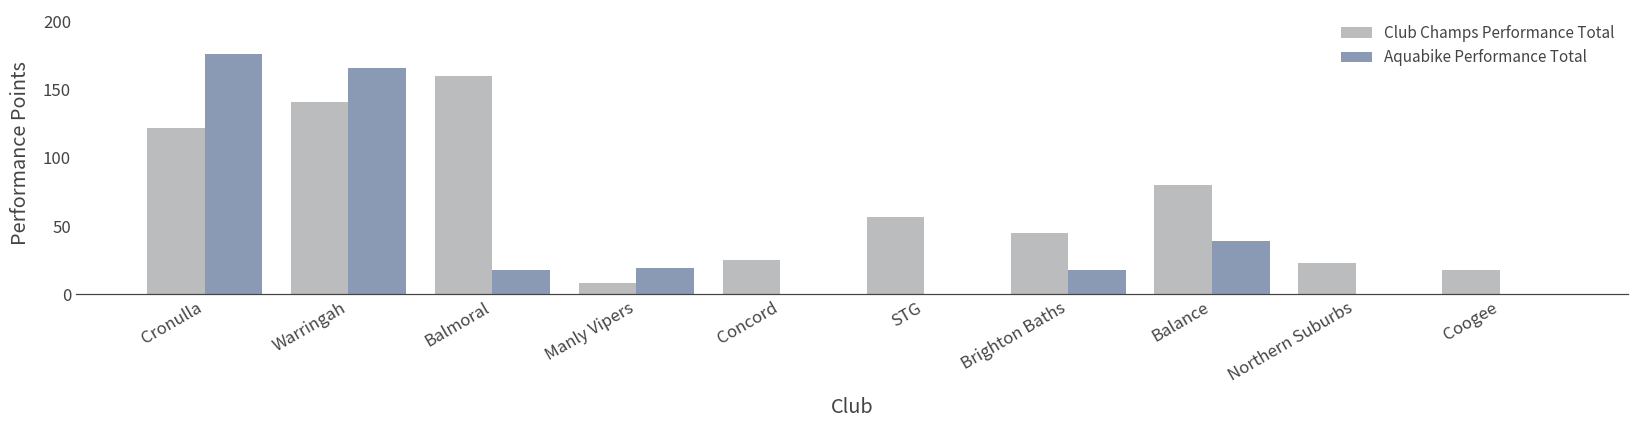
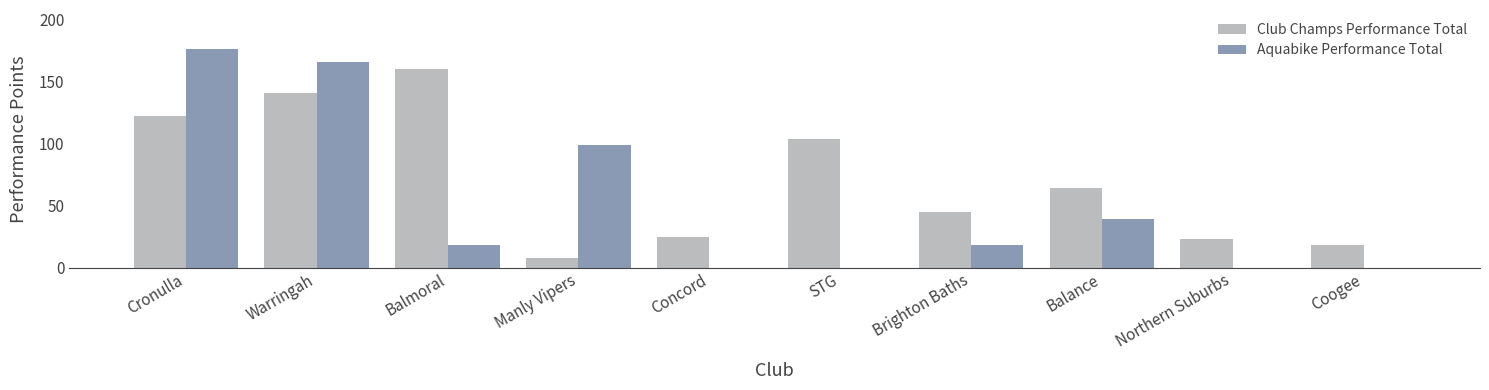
Aquabike Performance Total, Manly Vipers: 19 -> 99
Club Champs Performance Total, STG: 57 -> 104
Club Champs Performance Total, Balance: 80 -> 64
